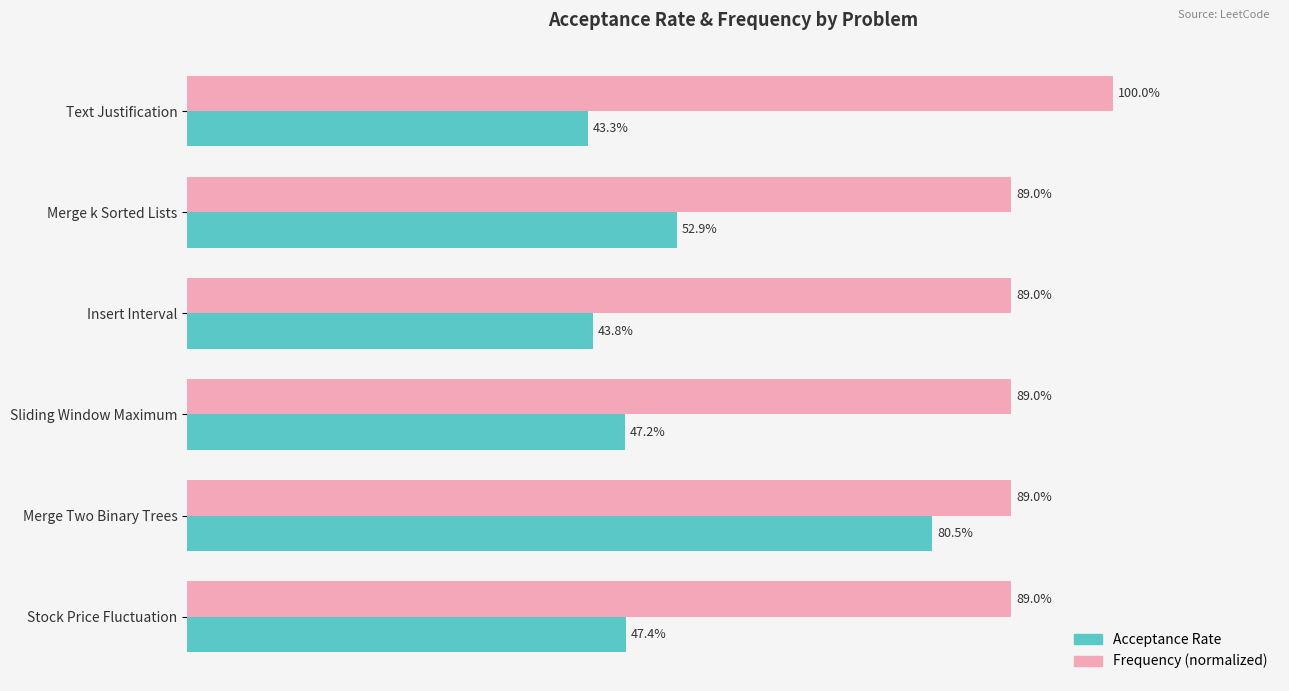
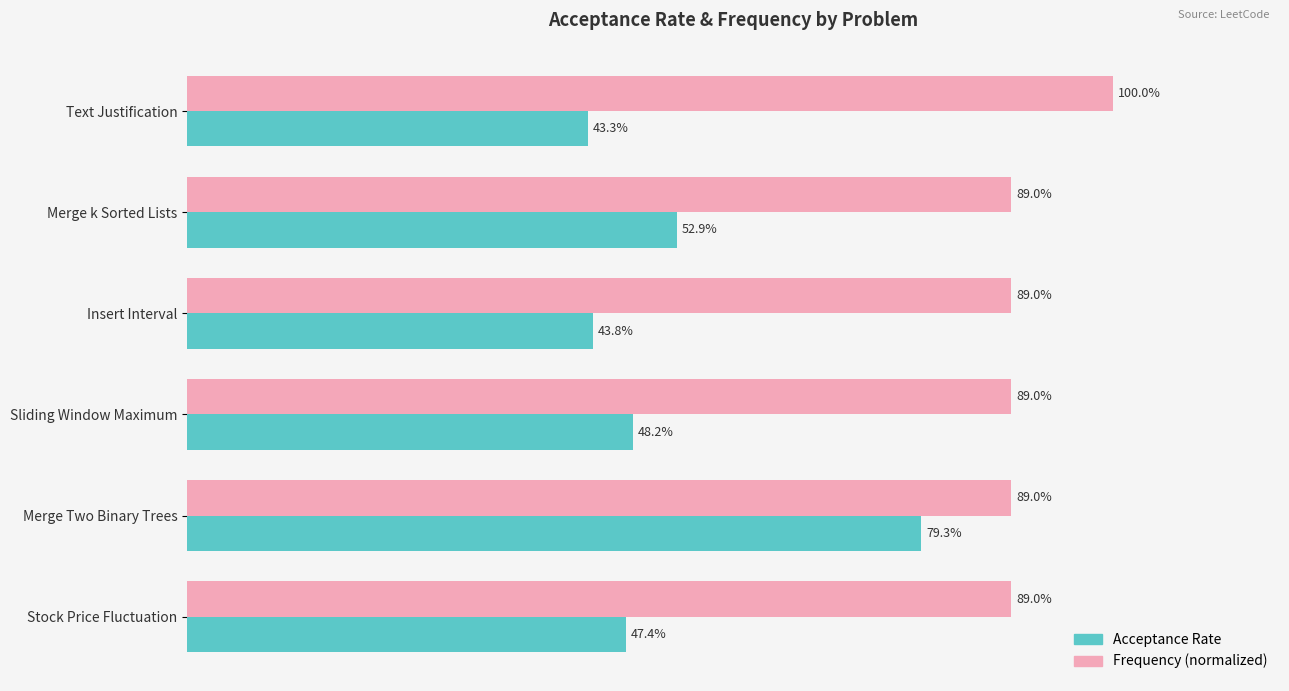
Acceptance Rate, Sliding Window Maximum: 47.2% -> 48.2%
Acceptance Rate, Merge Two Binary Trees: 80.5% -> 79.3%
